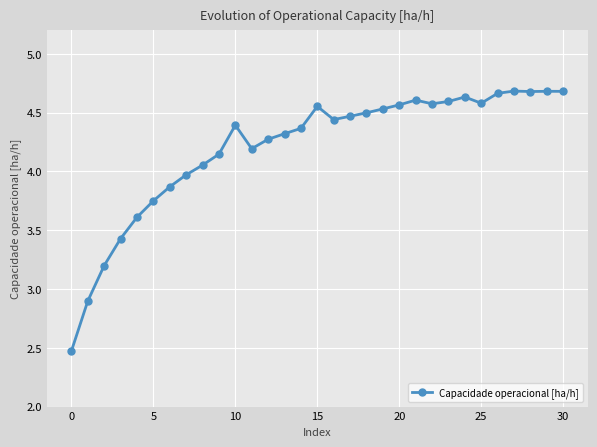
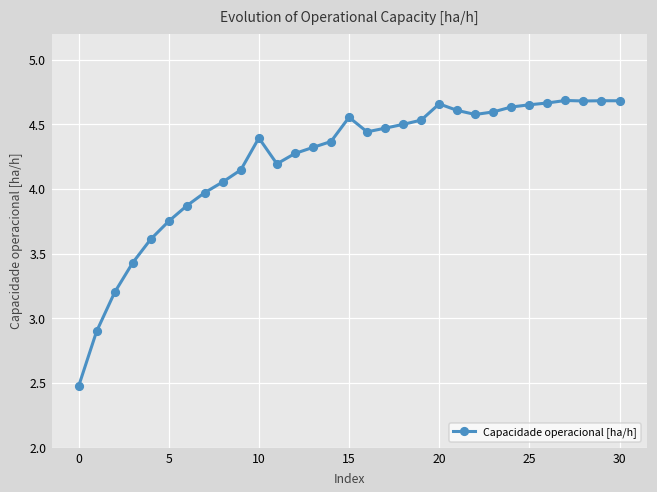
20: 4.57 -> 4.66
25: 4.58 -> 4.65
